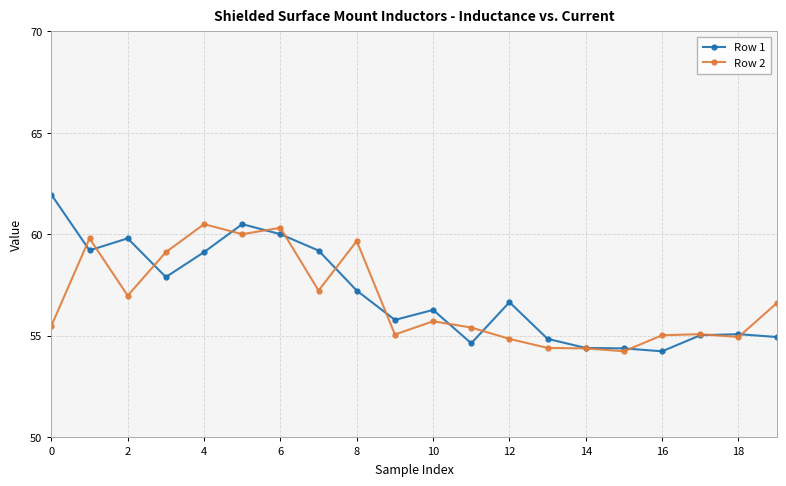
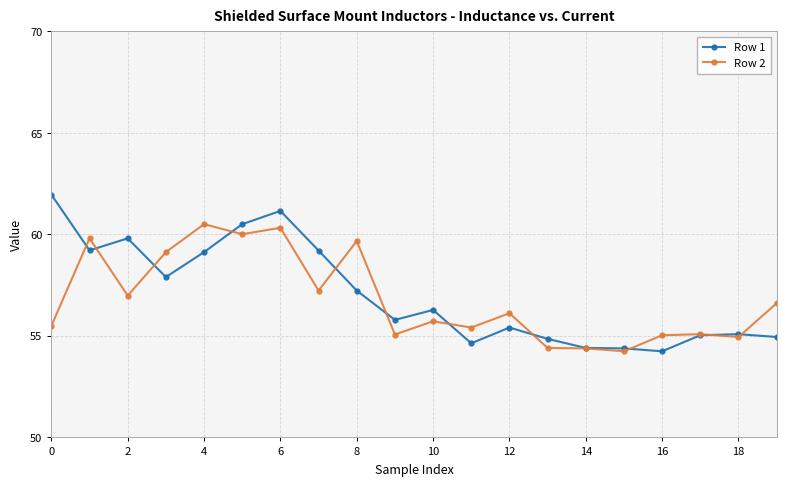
Row 1, 6: 60.0 -> 61.1
Row 1, 12: 56.6 -> 55.4
Row 2, 12: 54.8 -> 56.1
